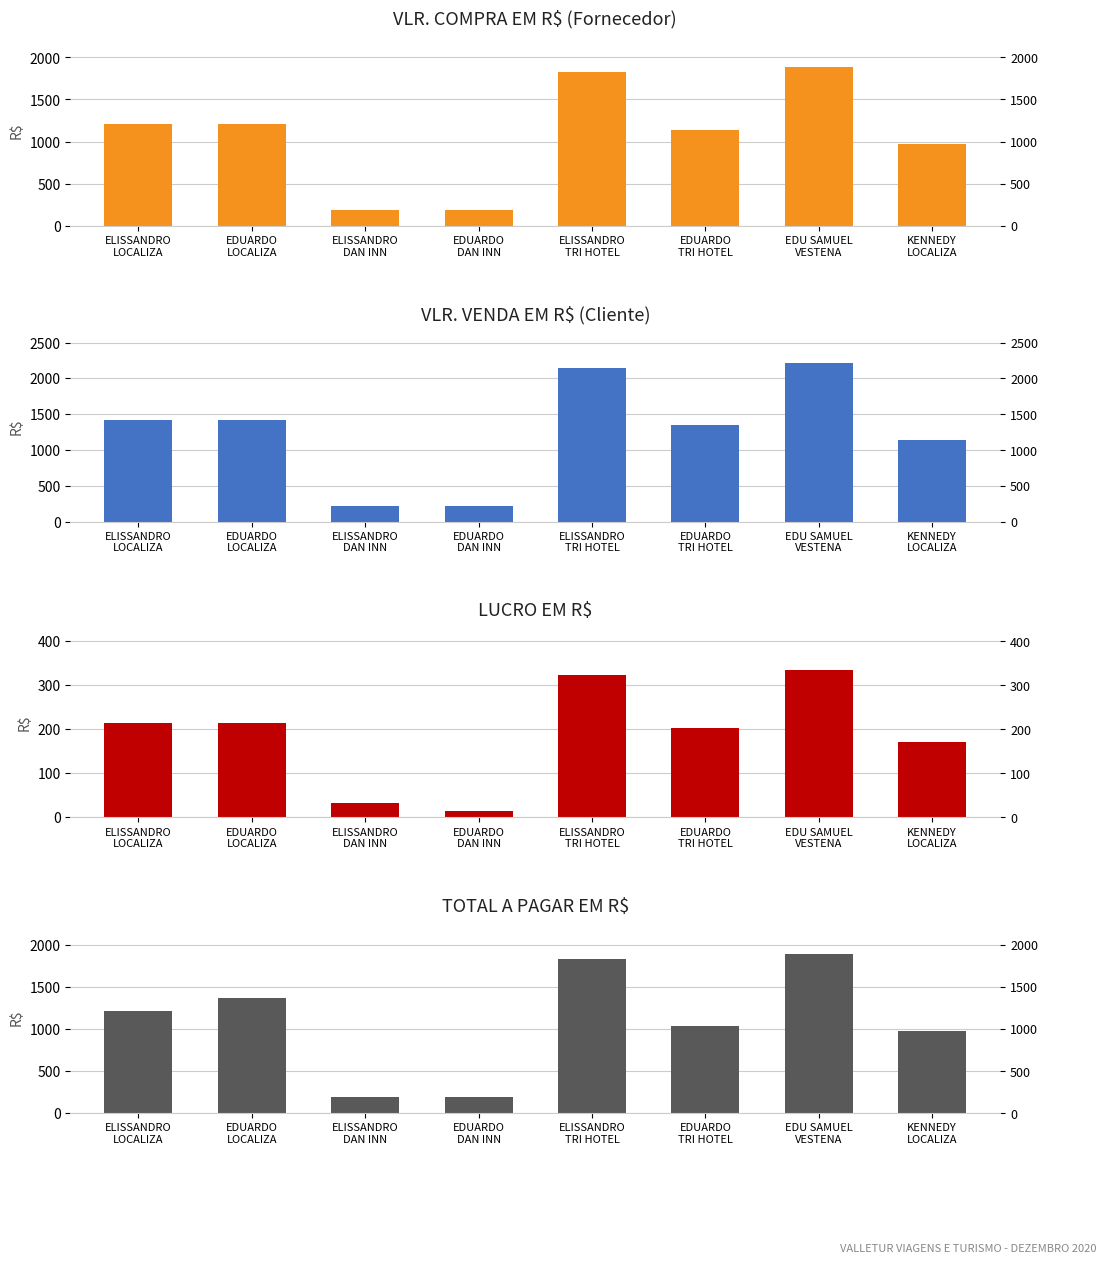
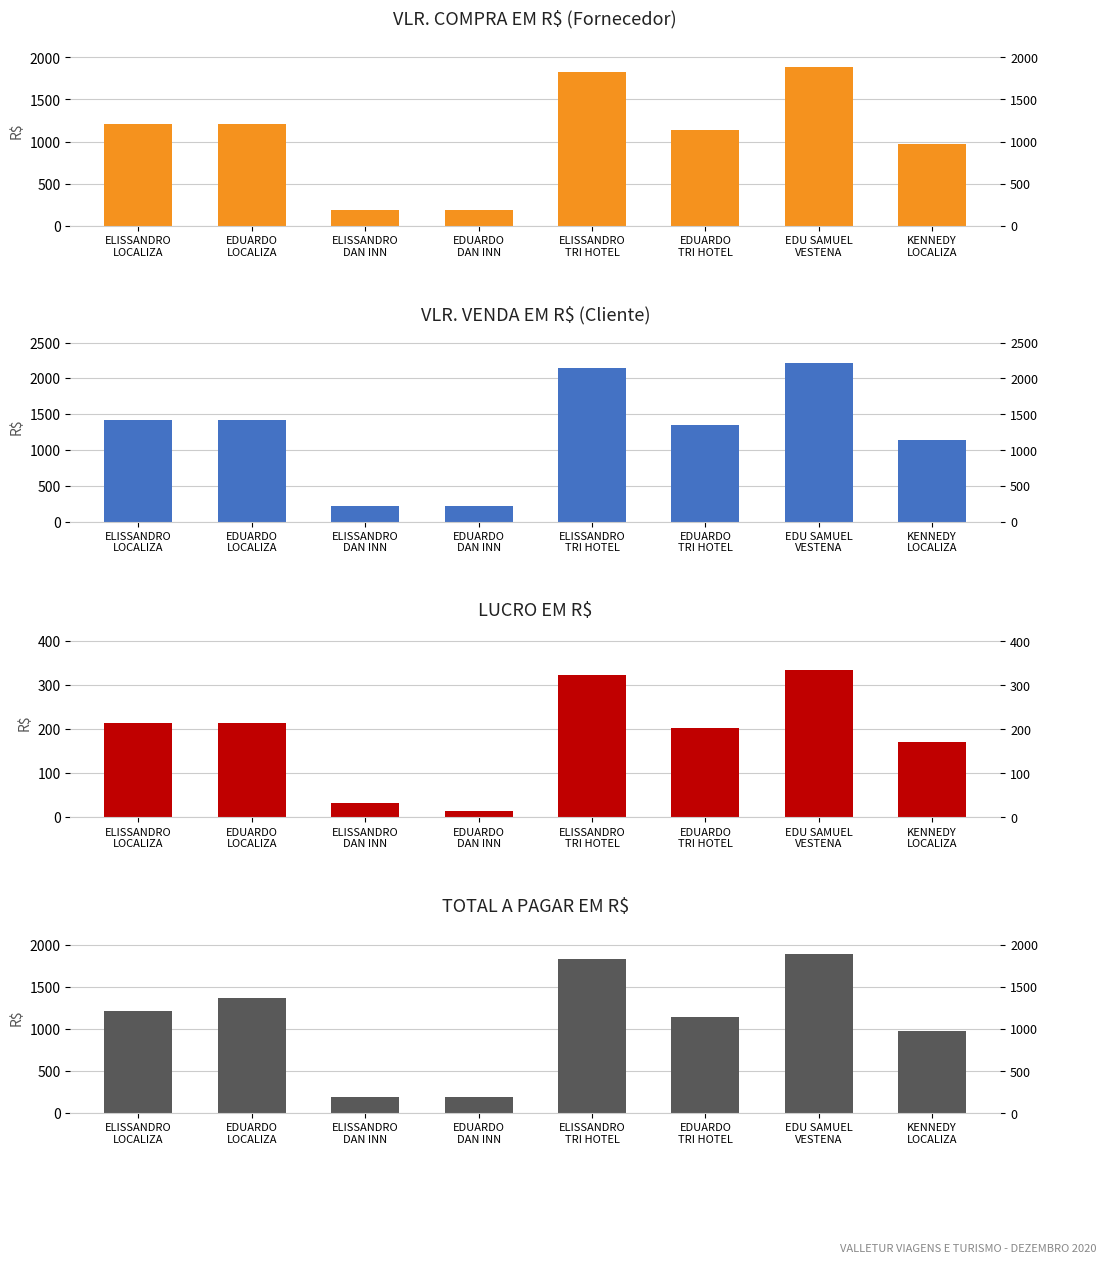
TOTAL A PAGAR EM R$, EDUARDO TRI HOTEL: 1000 -> 1100
